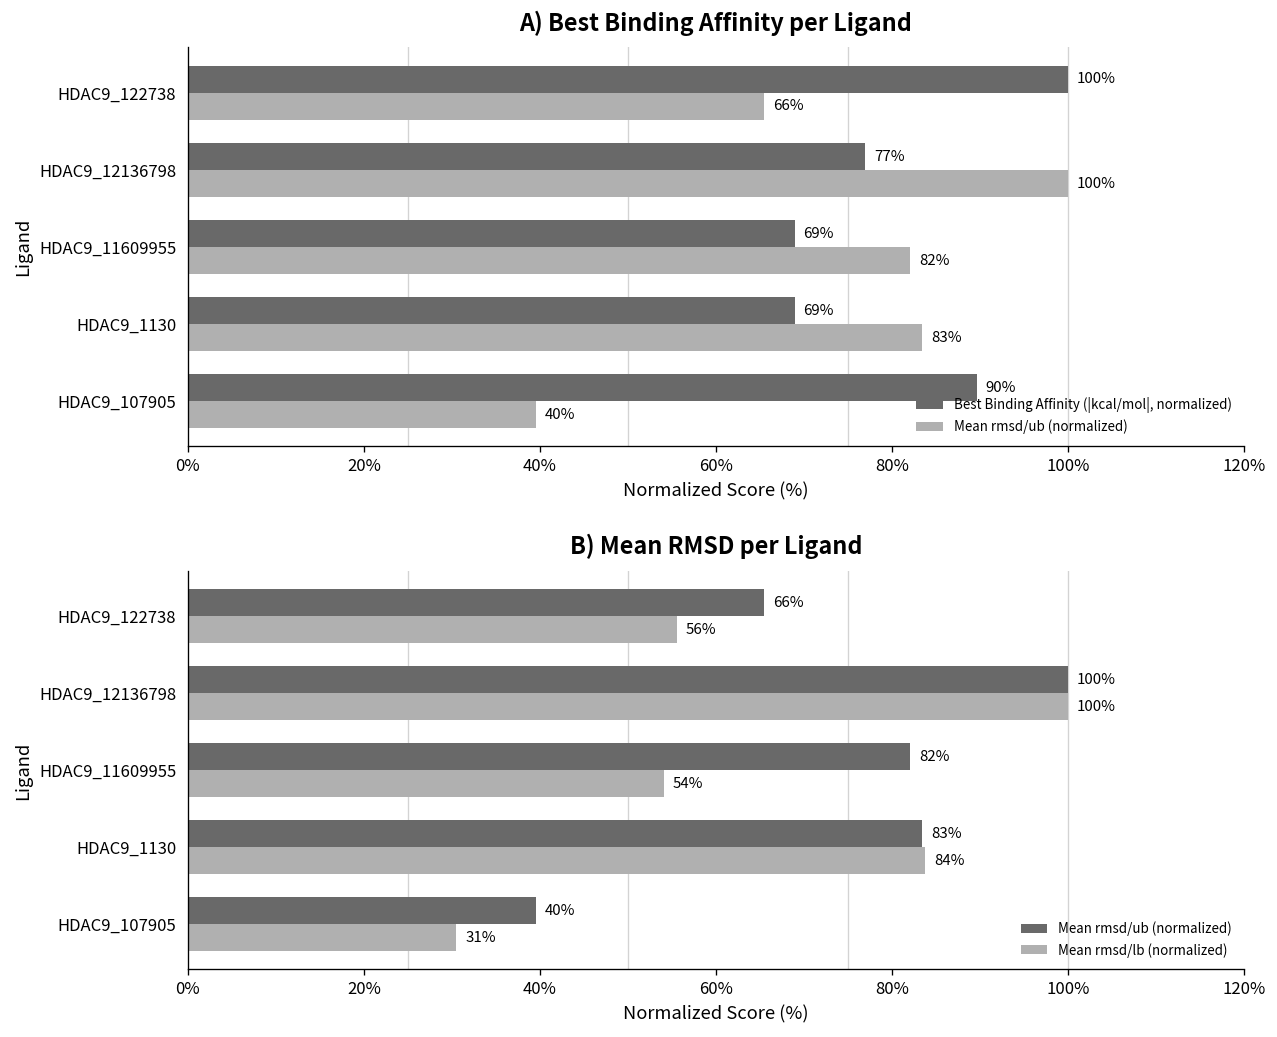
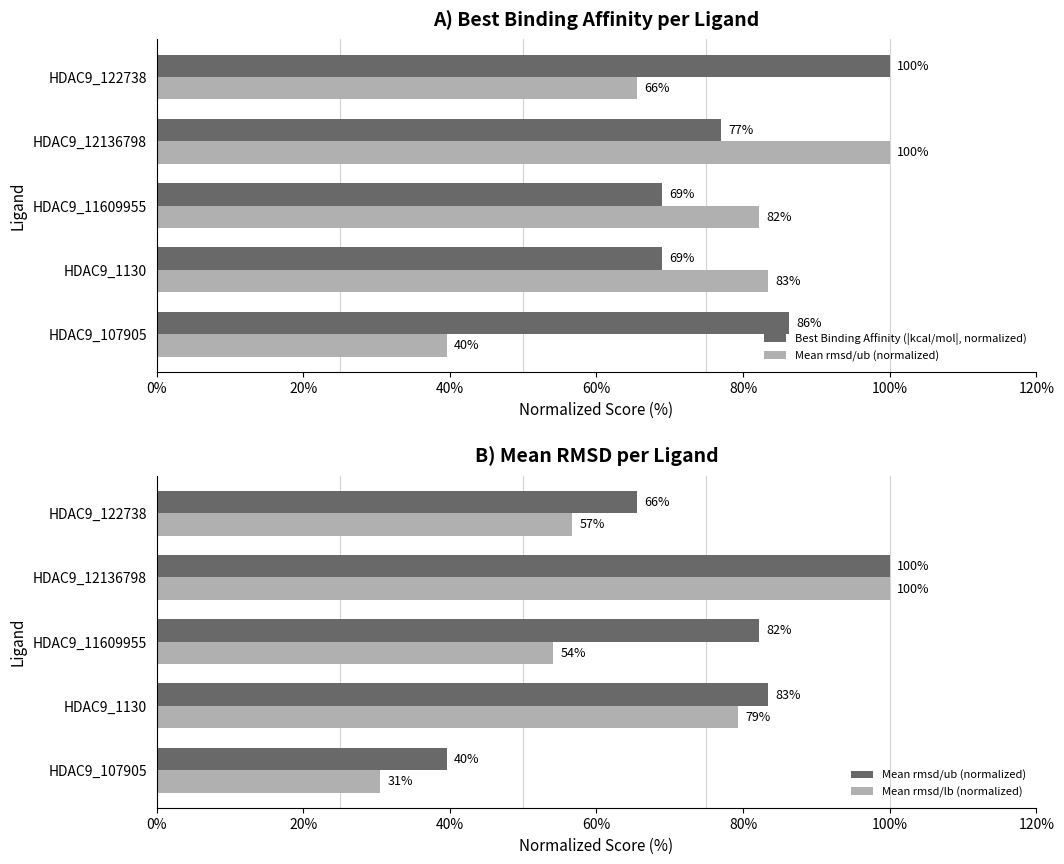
A) Best Binding Affinity per Ligand, Best Binding Affinity (|kcal/mol|, normalized), HDAC9_107905: 90% -> 86%
B) Mean RMSD per Ligand, Mean rmsd/lb (normalized), HDAC9_122738: 56% -> 57%
B) Mean RMSD per Ligand, Mean rmsd/lb (normalized), HDAC9_1130: 84% -> 79%
